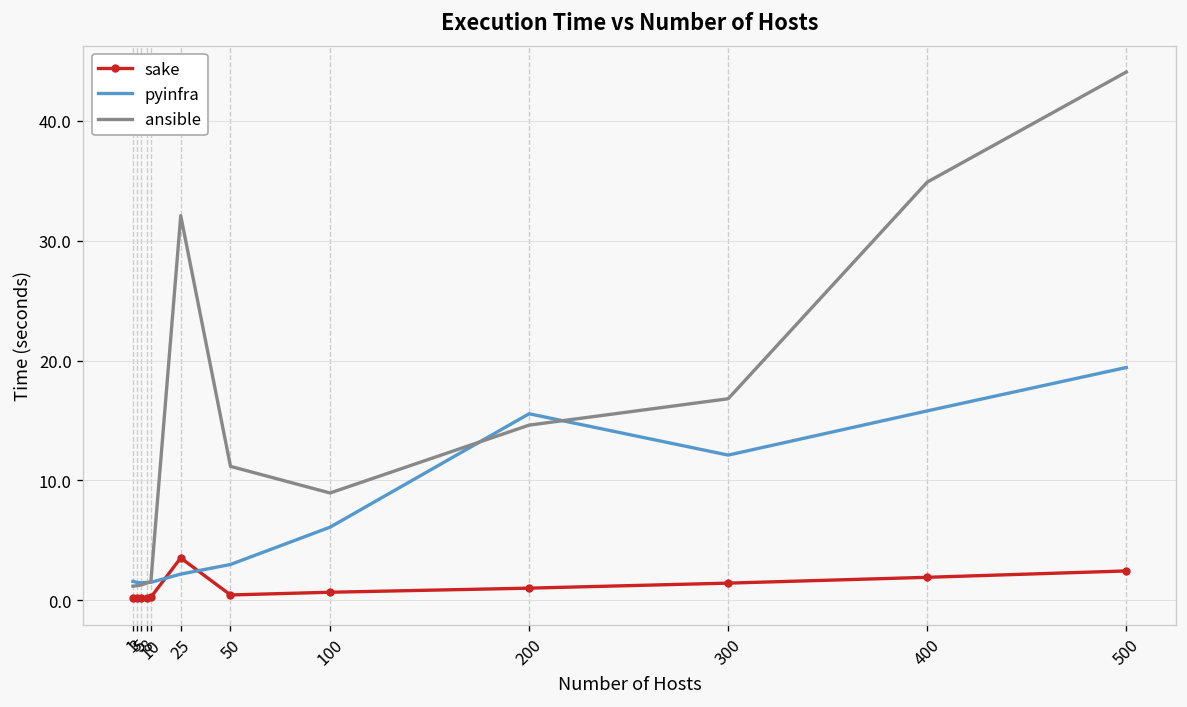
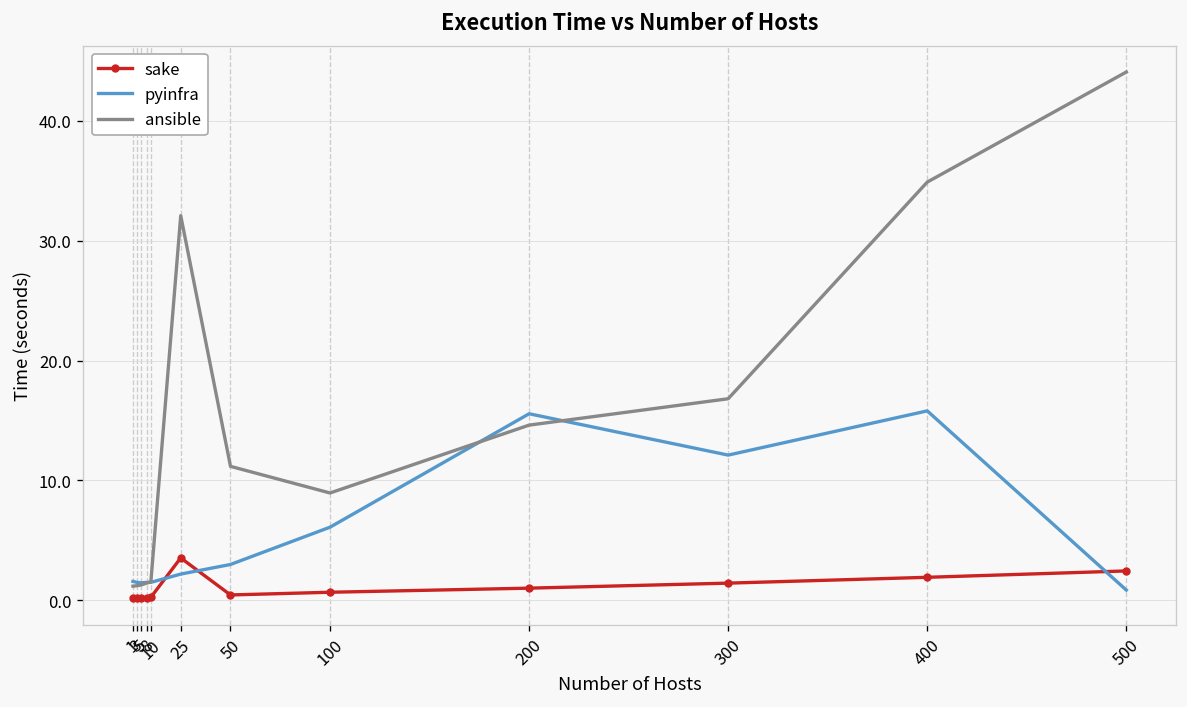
pyinfra, 500: 19 -> 1
